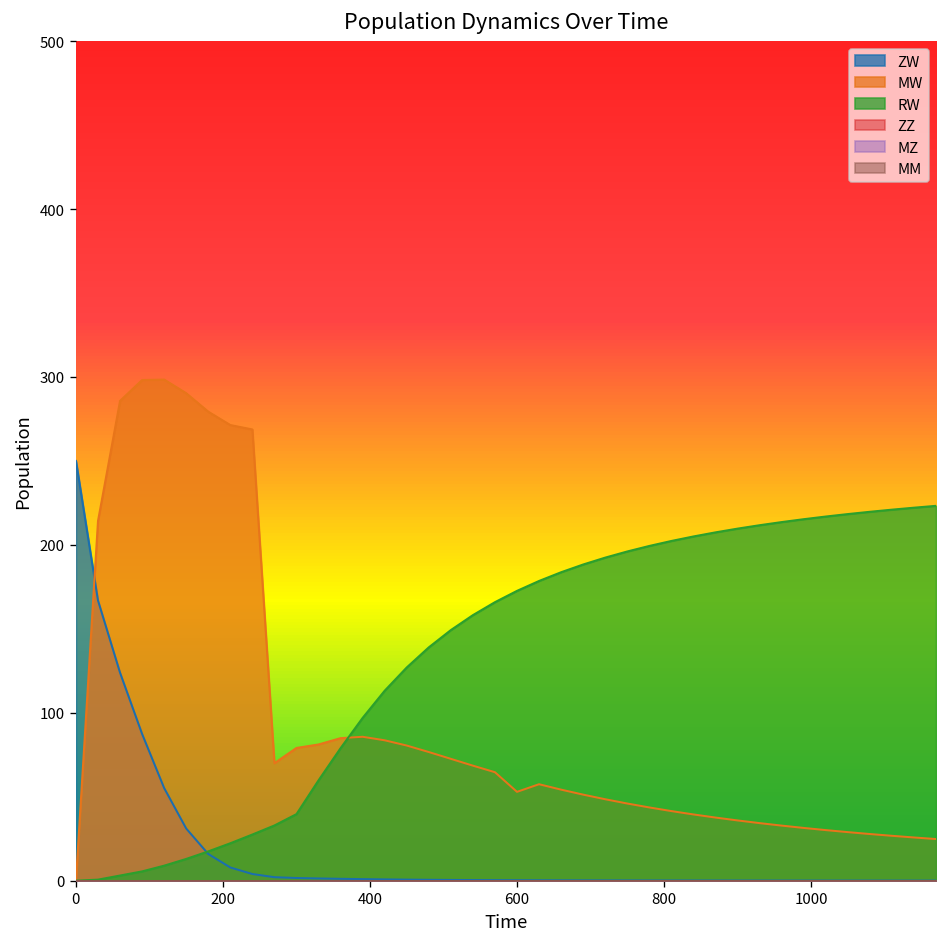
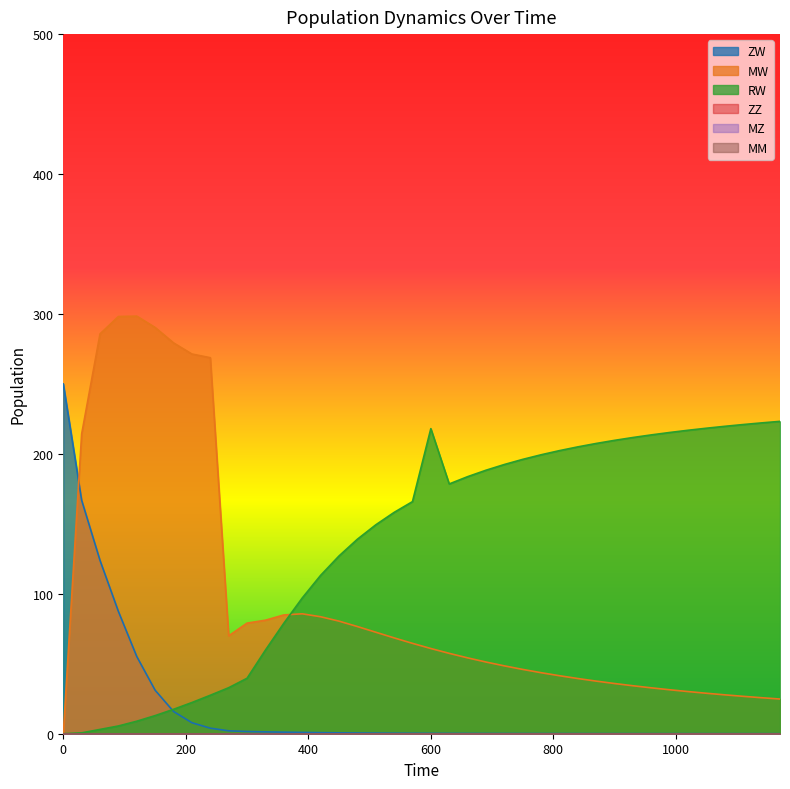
MW, 600: 53 -> 61
RW, 600: 173 -> 218
